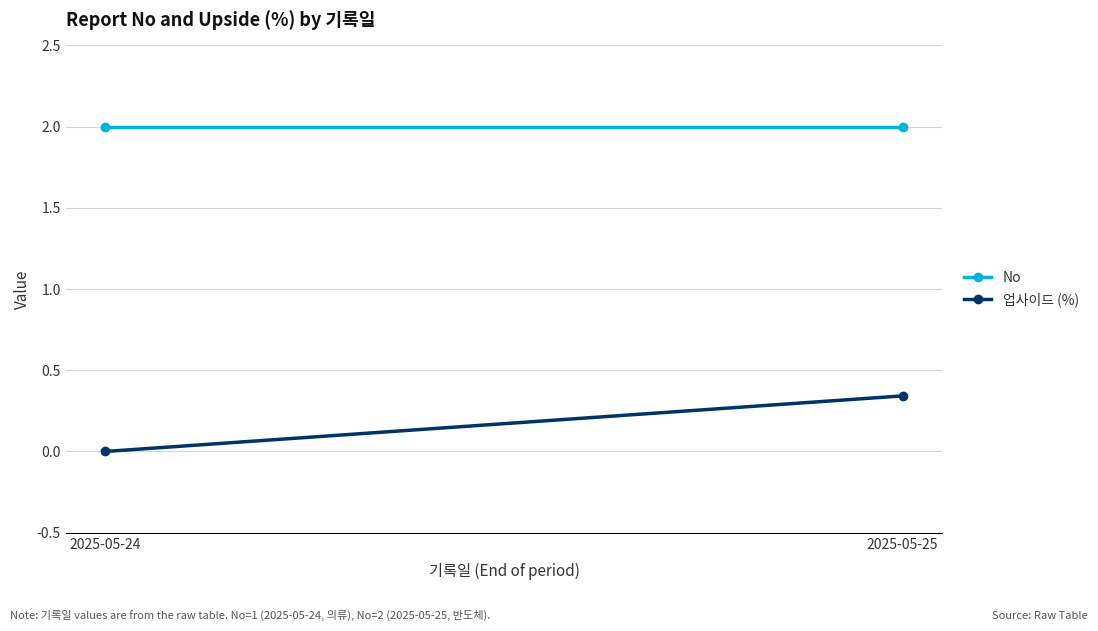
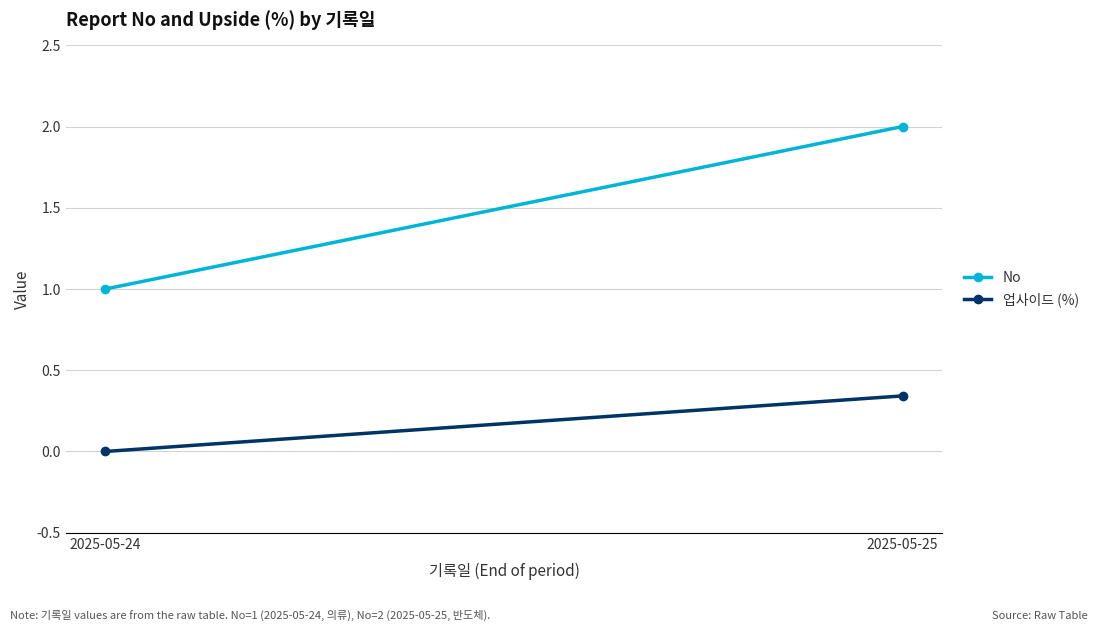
No, 2025-05-24: 2 -> 1
